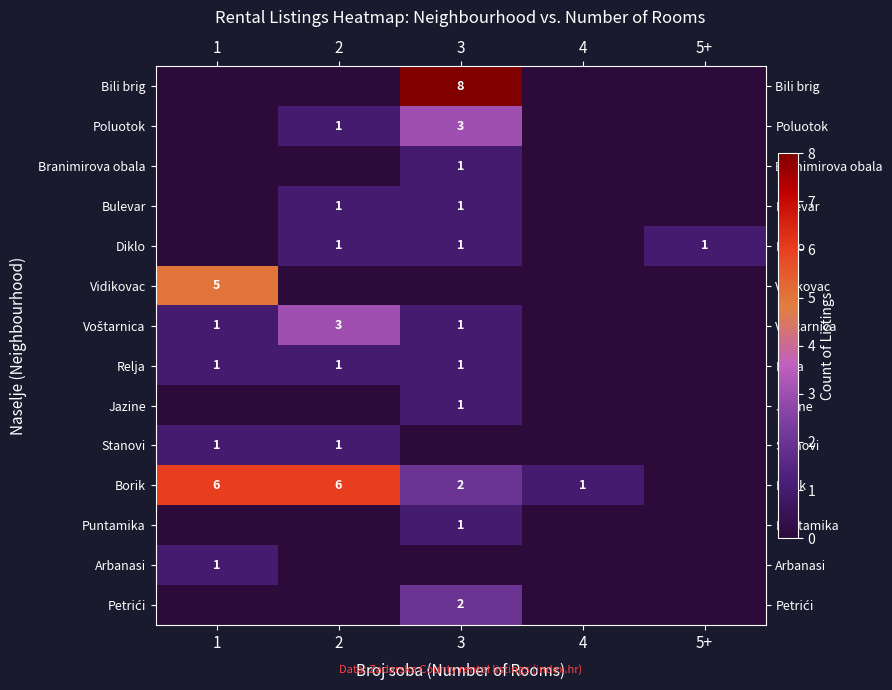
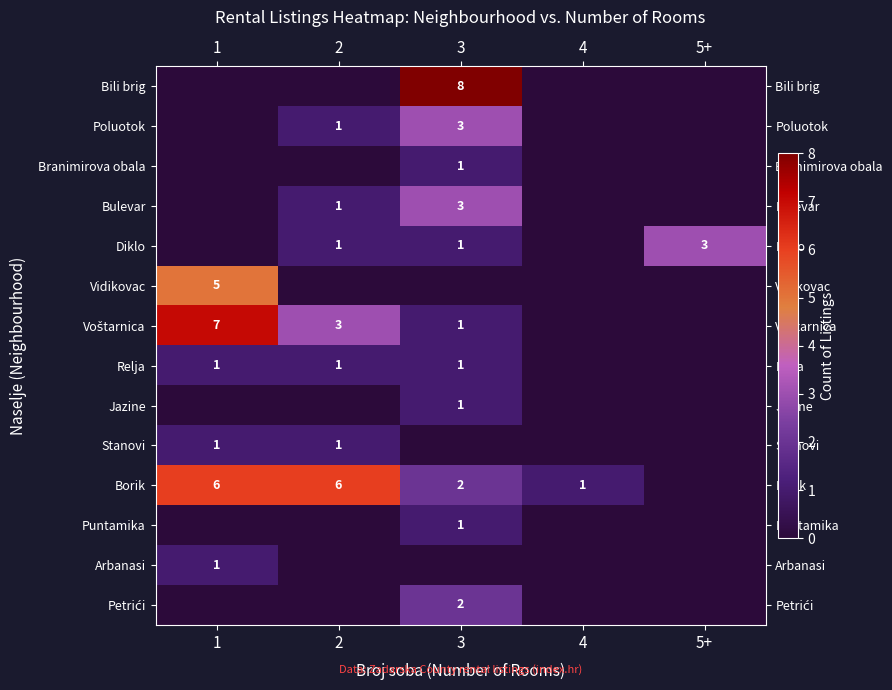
Bulevar, 3: 1 -> 3
Diklo, 5+: 1 -> 3
Voštarnica, 1: 1 -> 7
